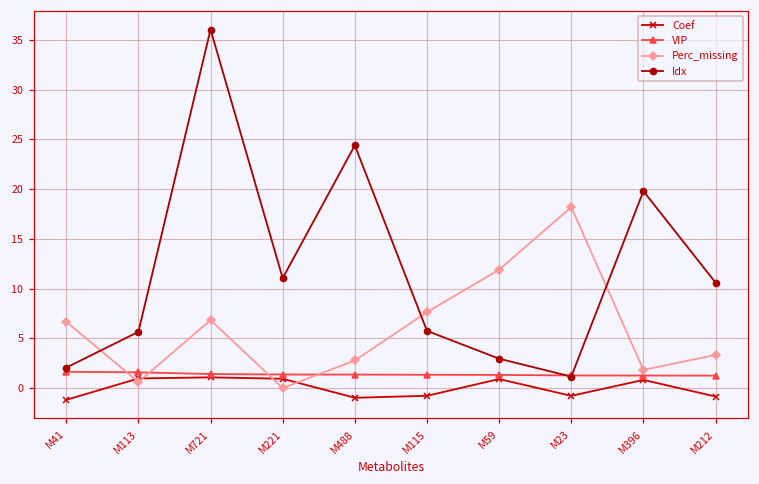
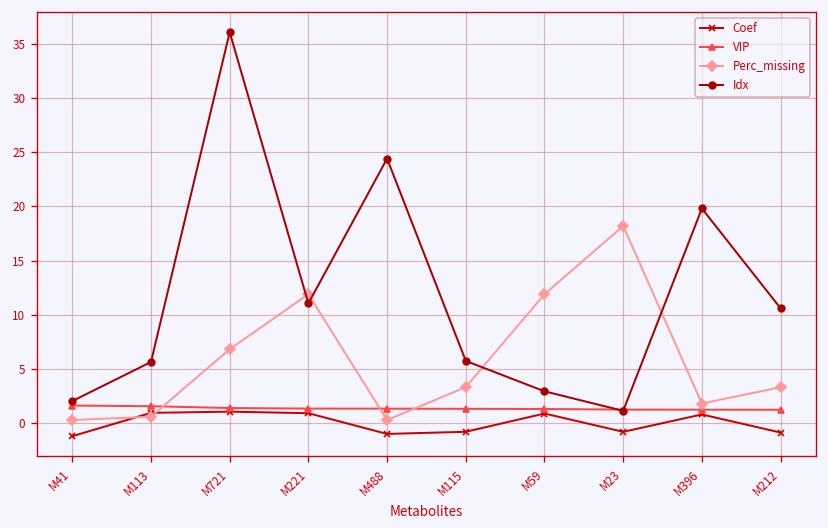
Perc_missing, M41: 7 -> 0
Perc_missing, M221: 0 -> 12
Perc_missing, M488: 3 -> 0
Perc_missing, M115: 8 -> 3
